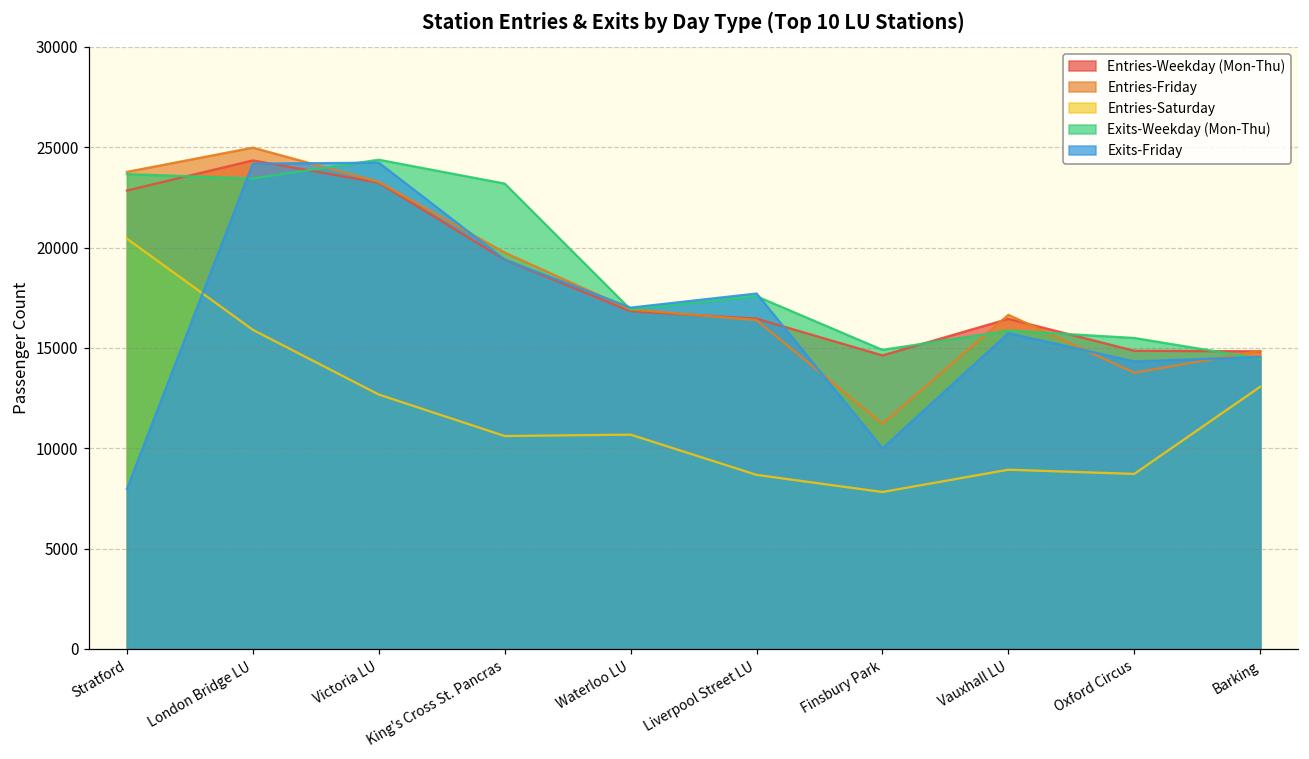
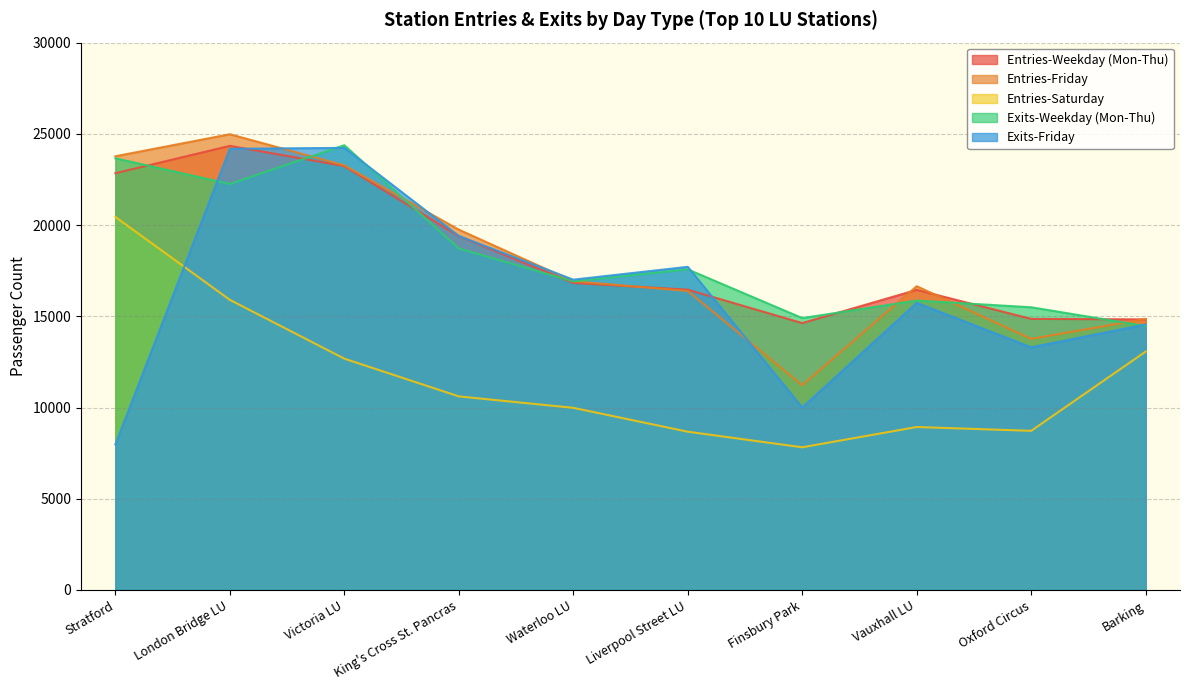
Exits-Weekday (Mon-Thu), London Bridge LU: 23400 -> 22300
Exits-Weekday (Mon-Thu), King's Cross St. Pancras: 23200 -> 18700
Entries-Saturday, Waterloo LU: 10700 -> 10000
Exits-Friday, Oxford Circus: 14300 -> 13300
